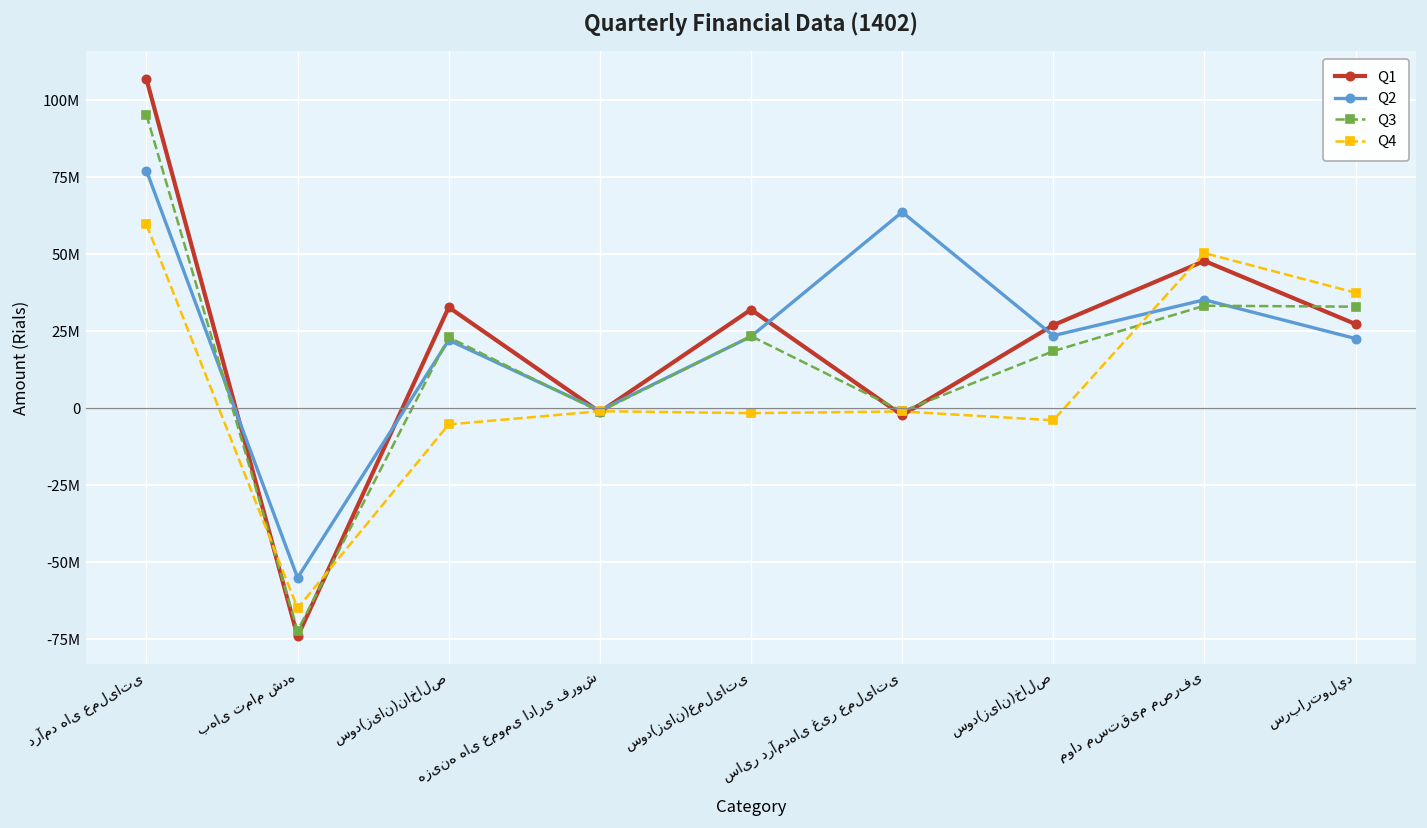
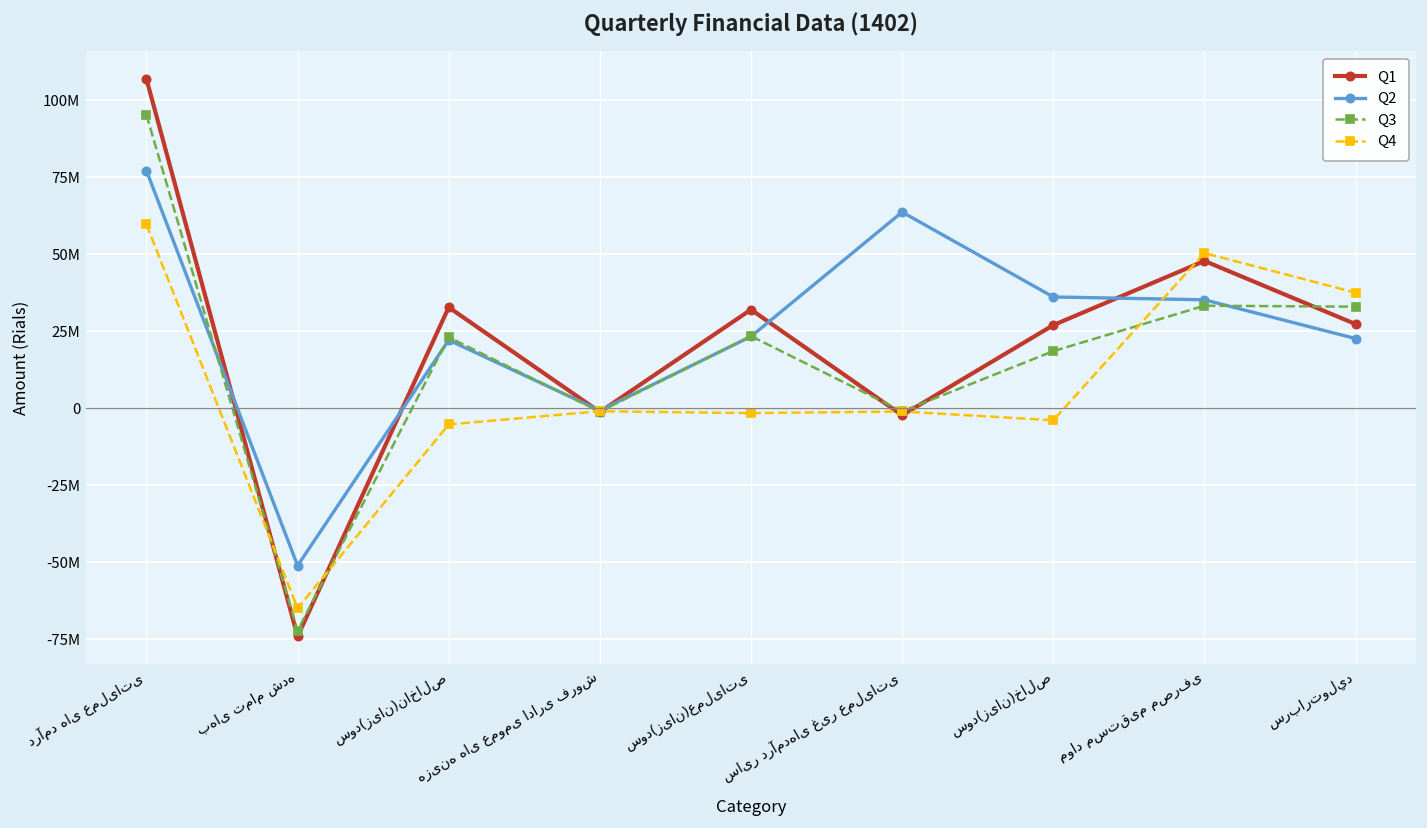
Q2, بهای تمام شده: -55000000 -> -51000000
Q2, سود(زیان)خالص: 24000000 -> 36000000
